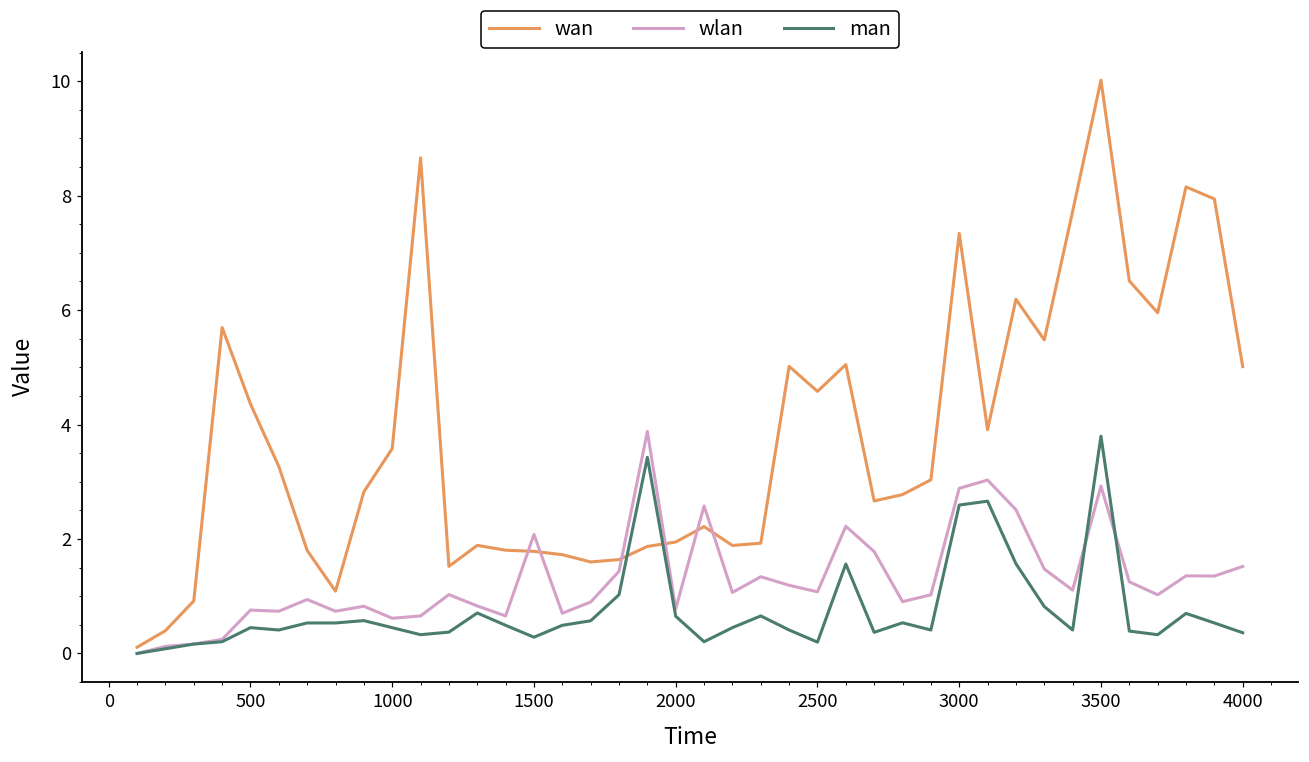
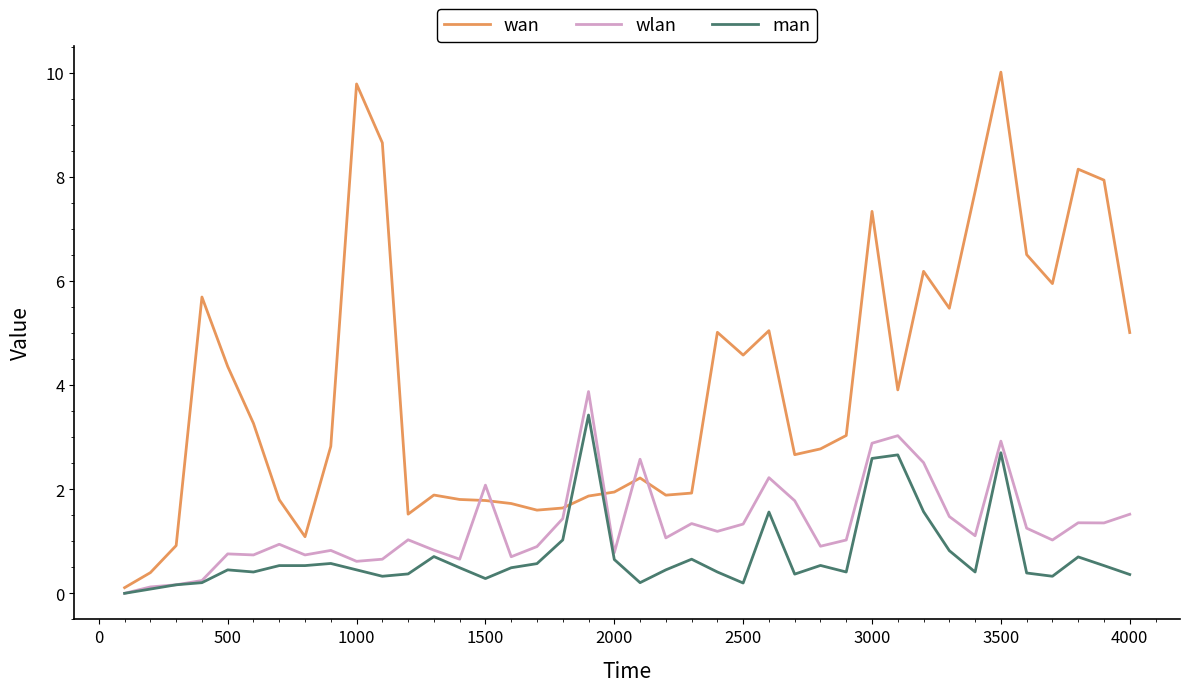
wan, 1000: 3.6 -> 9.8
wlan, 2500: 1.1 -> 1.3
man, 3500: 3.8 -> 2.7
